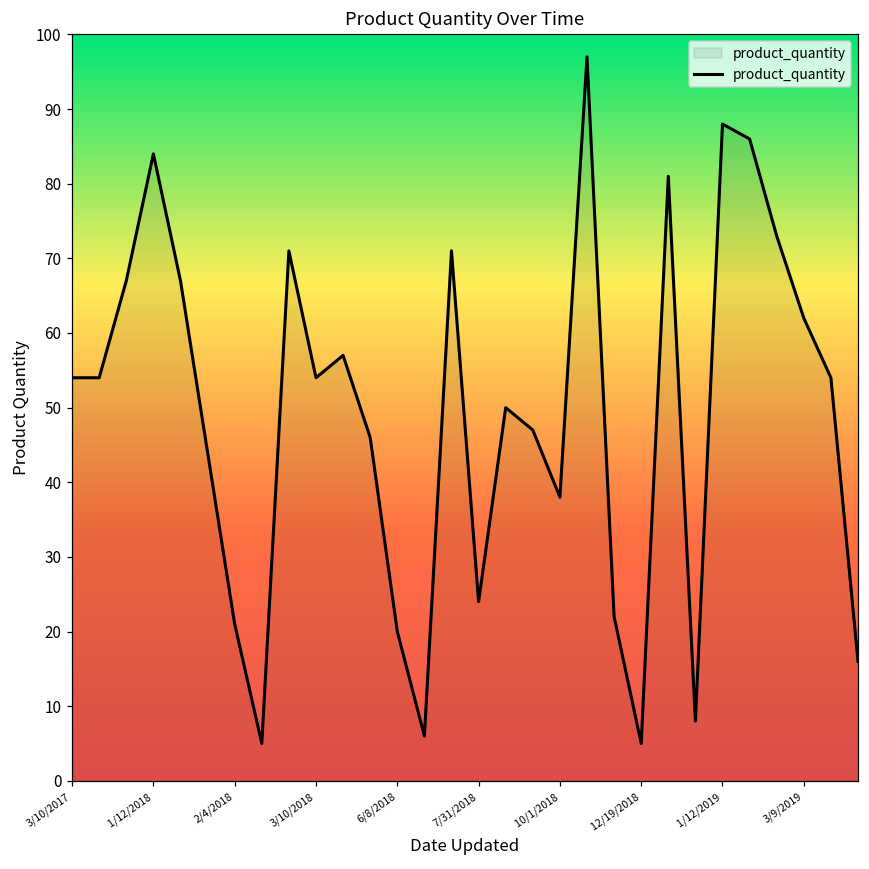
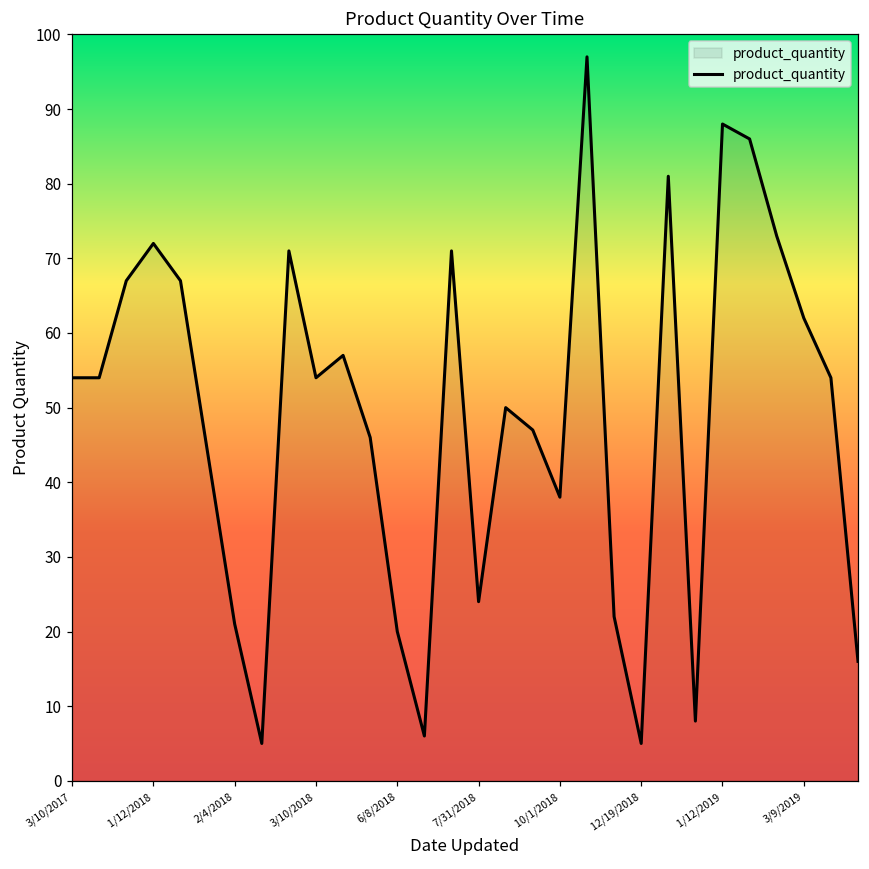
1/12/2018: 84 -> 72
